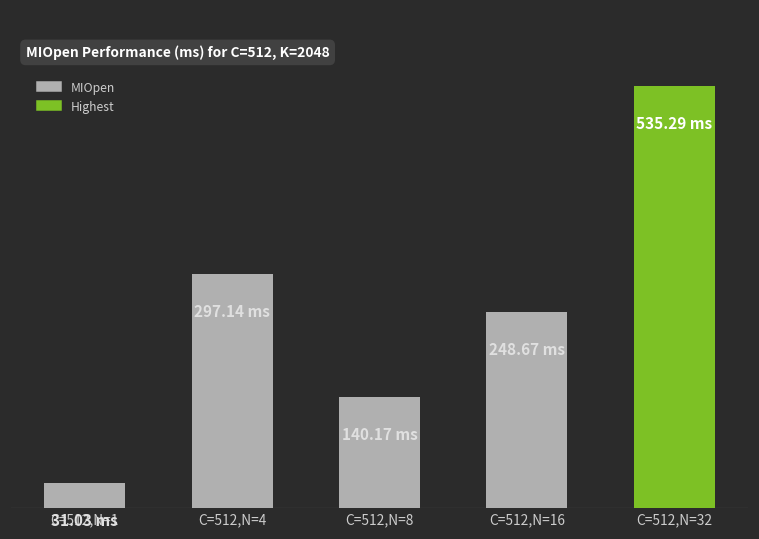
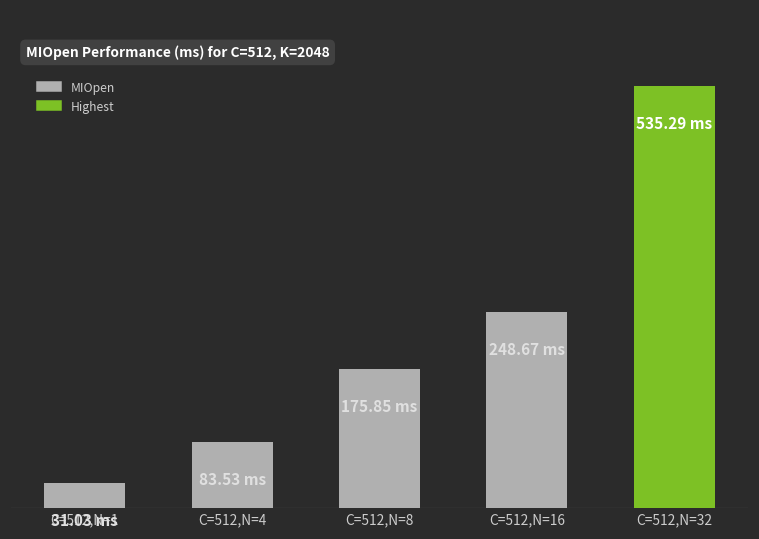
C=512,N=4: 297.14 -> 83.53
C=512,N=8: 140.17 -> 175.85
